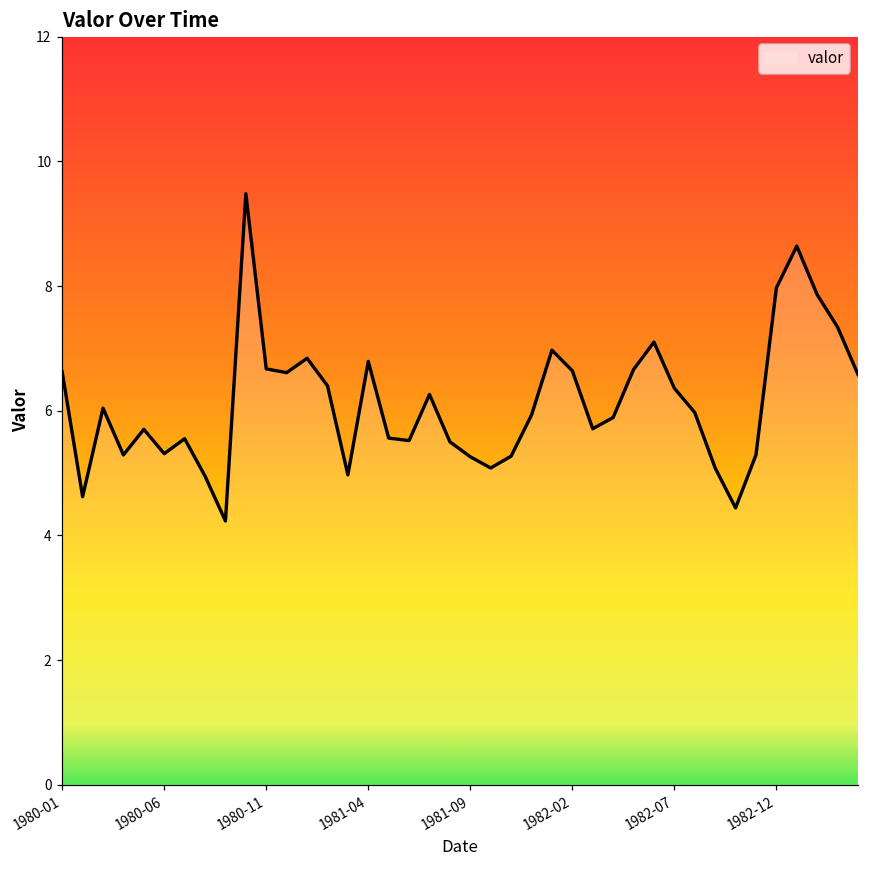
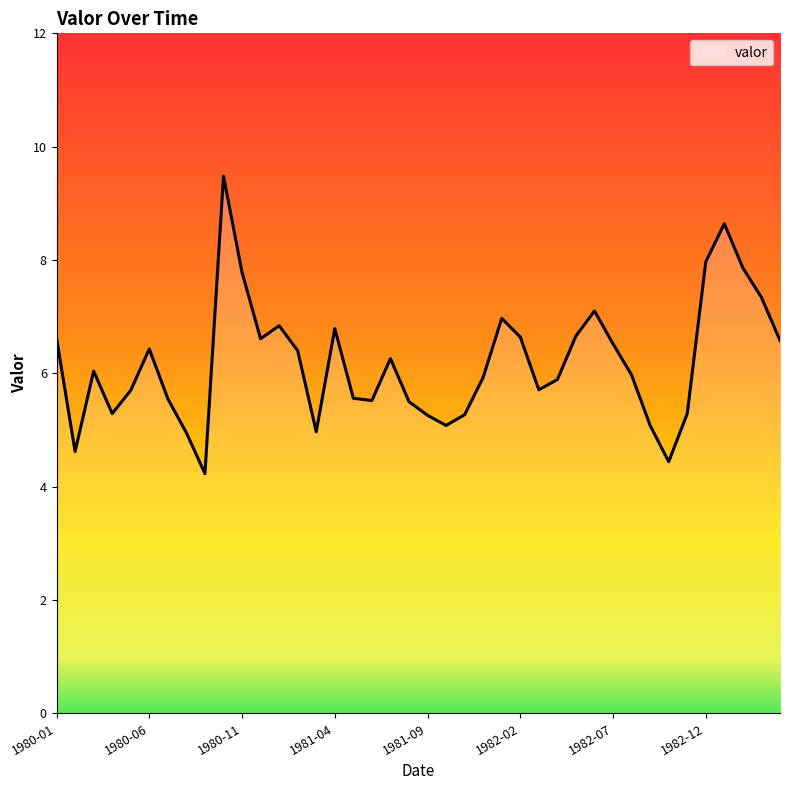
1980-06: 5.3 -> 6.4
1980-11: 6.7 -> 7.8
1982-07: 6.4 -> 6.5
